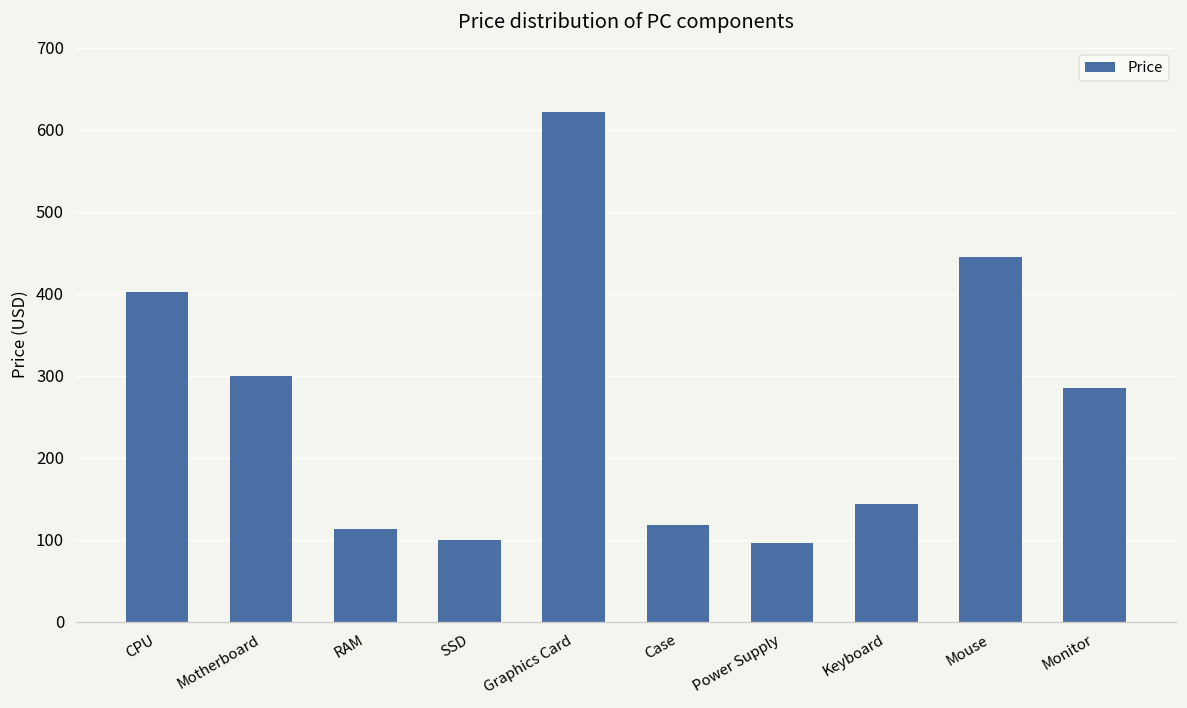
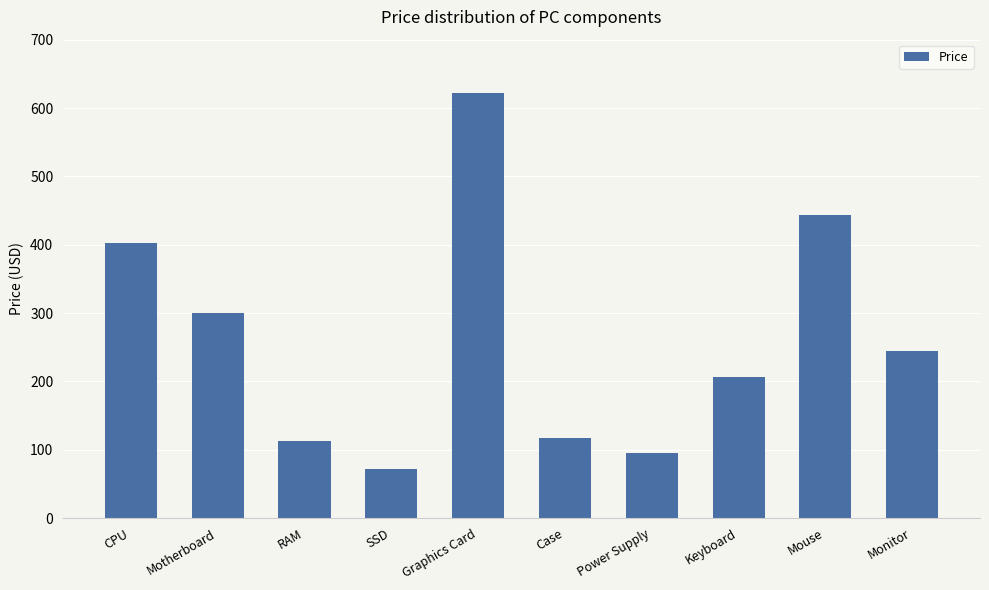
SSD: 100 -> 70
Keyboard: 140 -> 210
Monitor: 290 -> 240
